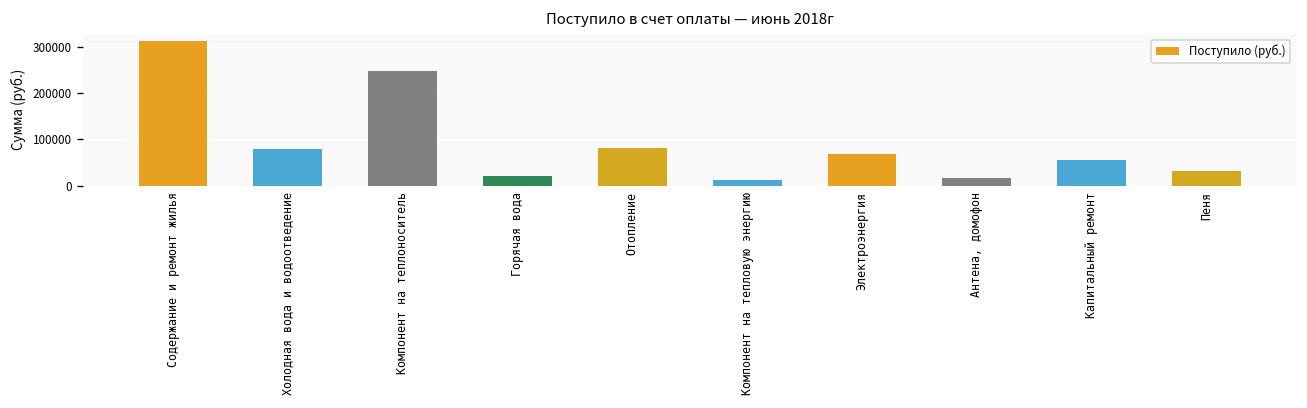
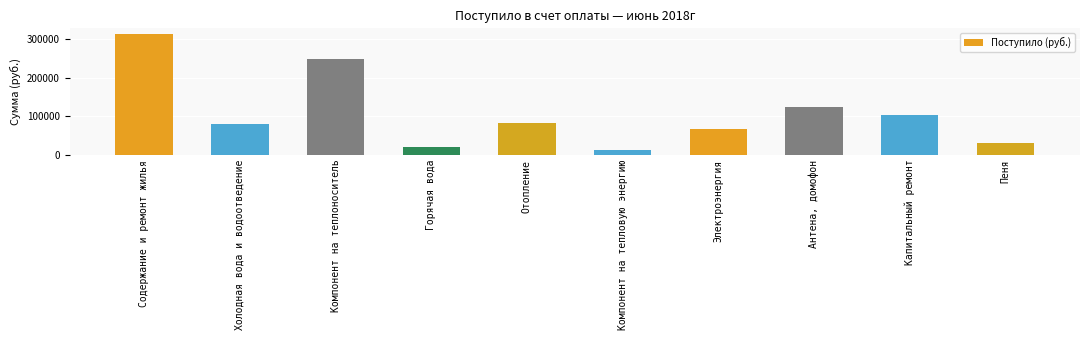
Антена, домофон: 20000 -> 120000
Капитальный ремонт: 60000 -> 100000
